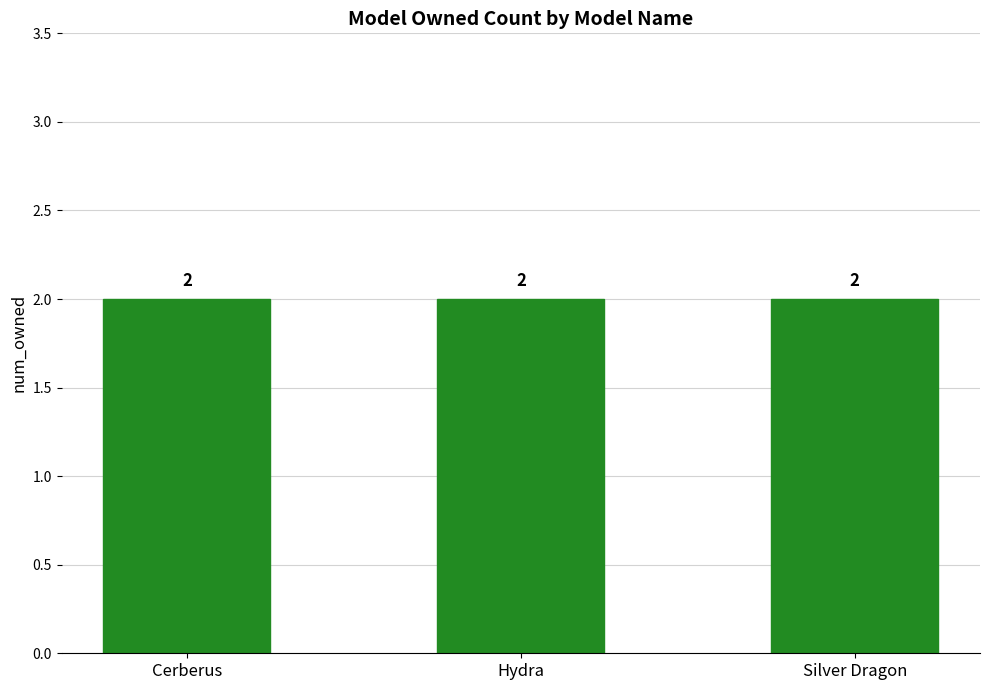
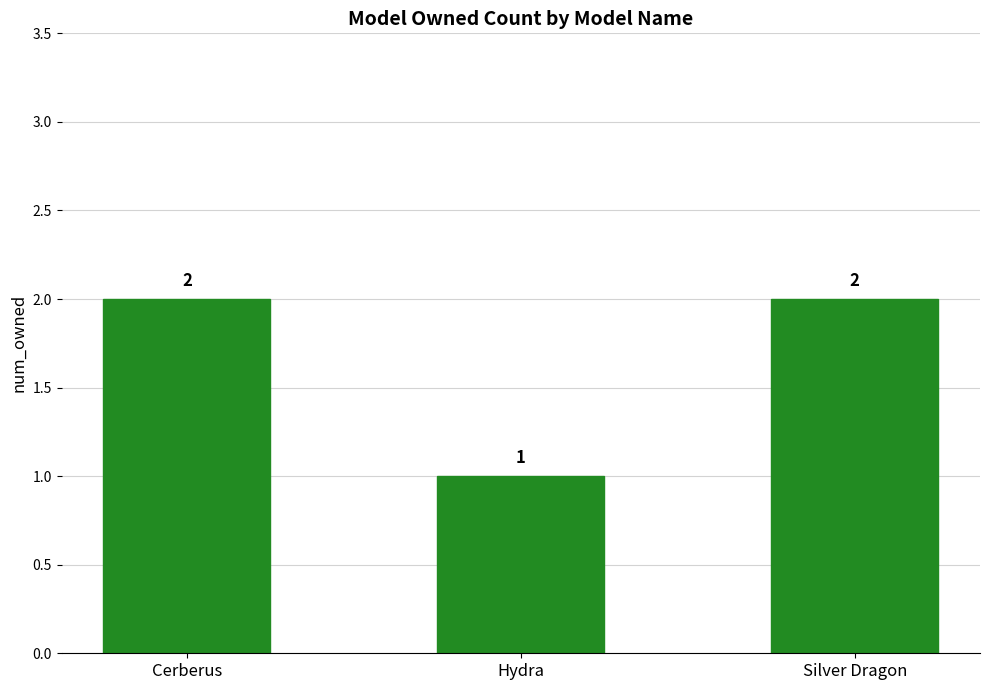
Hydra: 2 -> 1
